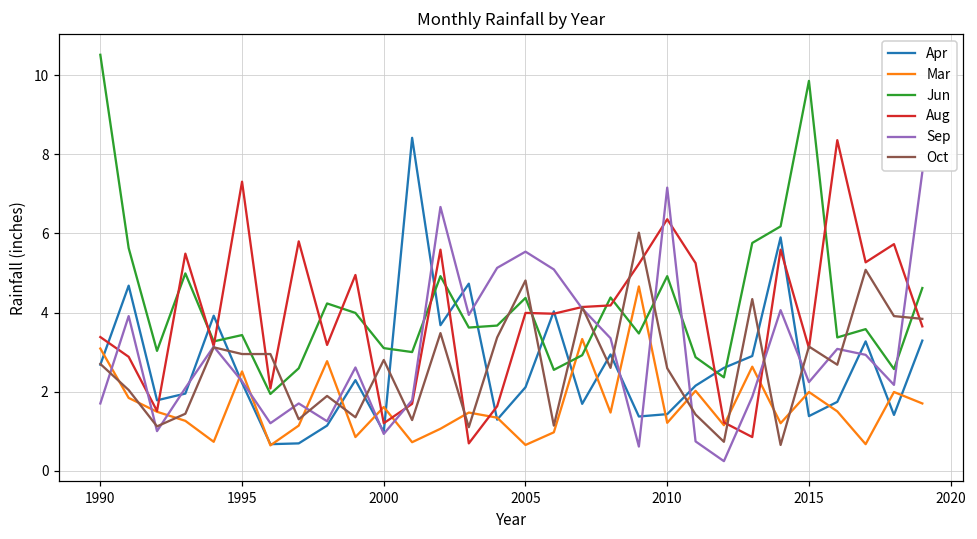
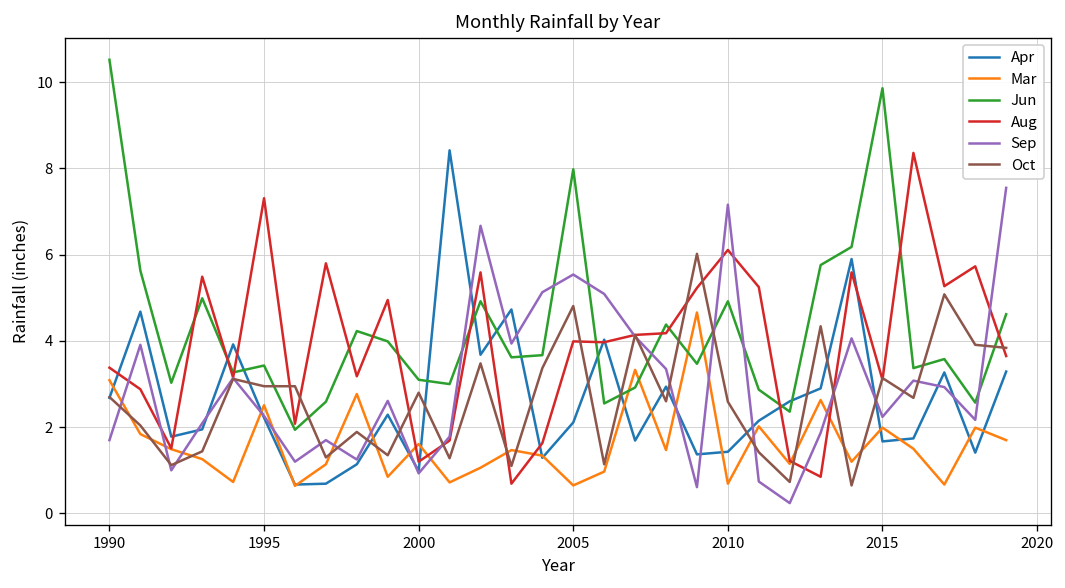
Jun, 2005: 4.4 -> 8.0
Mar, 2010: 1.2 -> 0.7
Aug, 2010: 6.4 -> 6.1
Apr, 2015: 1.4 -> 1.7
